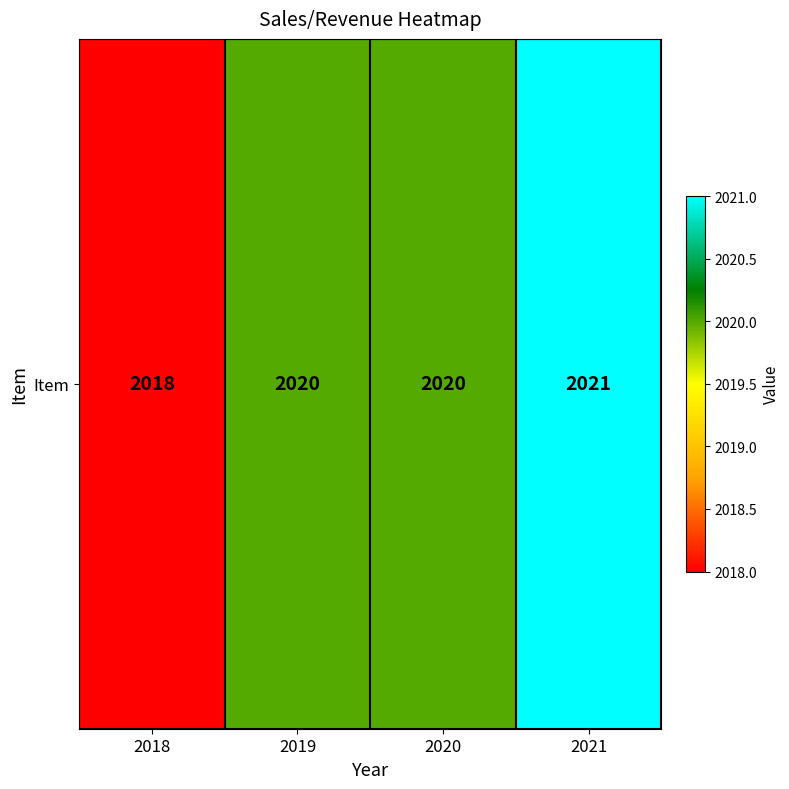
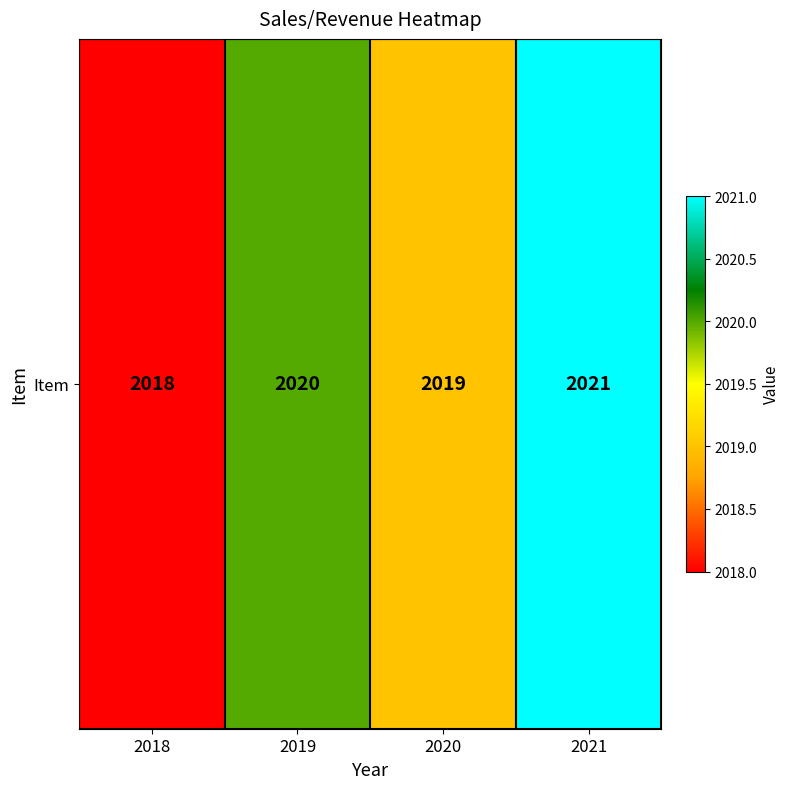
Item, 2020: 2020 -> 2019
